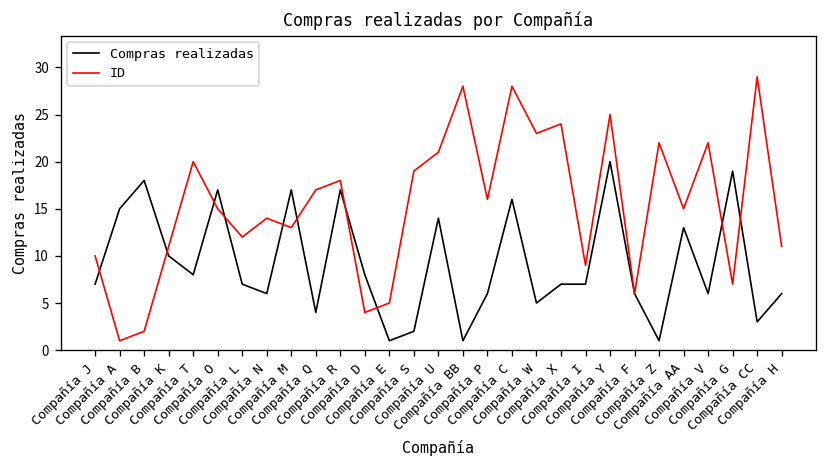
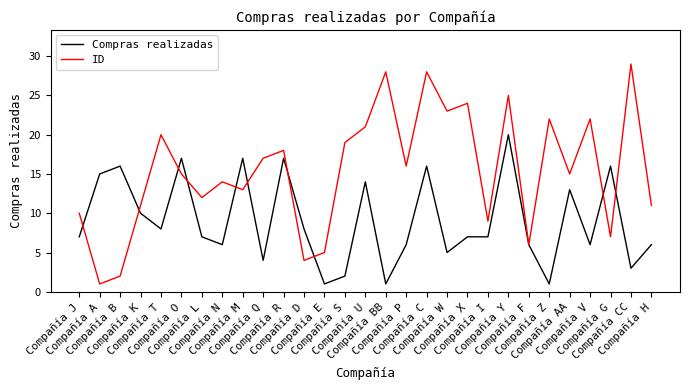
Compras realizadas, Compañía B: 18 -> 16
Compras realizadas, Compañía G: 19 -> 16
